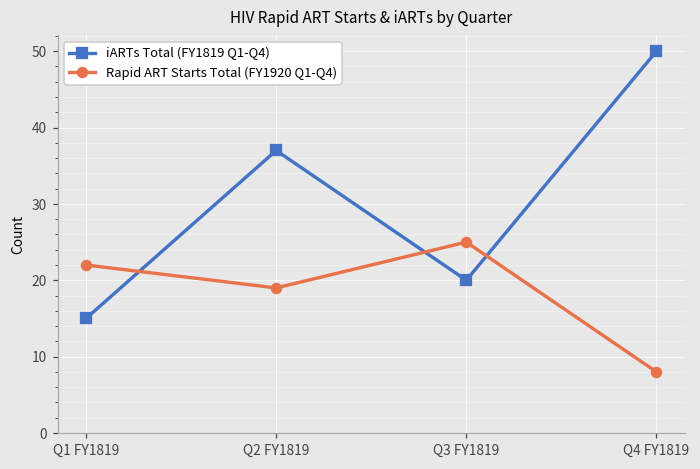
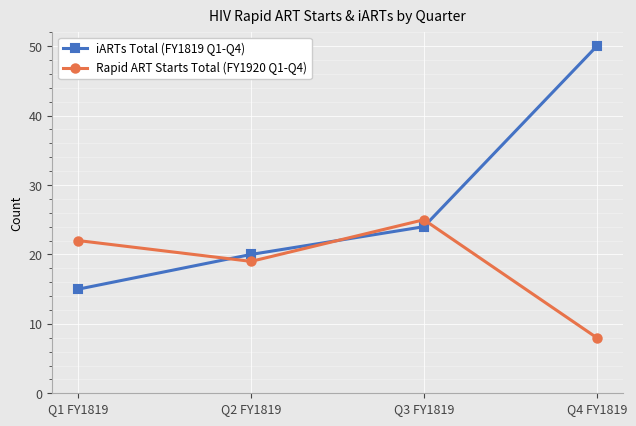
iARTs Total (FY1819 Q1-Q4), Q2 FY1819: 37 -> 20
iARTs Total (FY1819 Q1-Q4), Q3 FY1819: 20 -> 24
